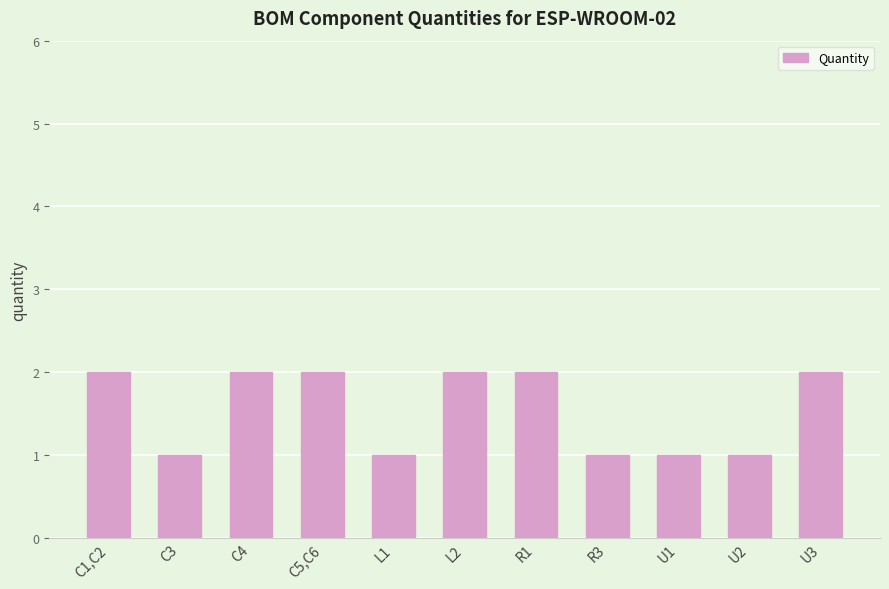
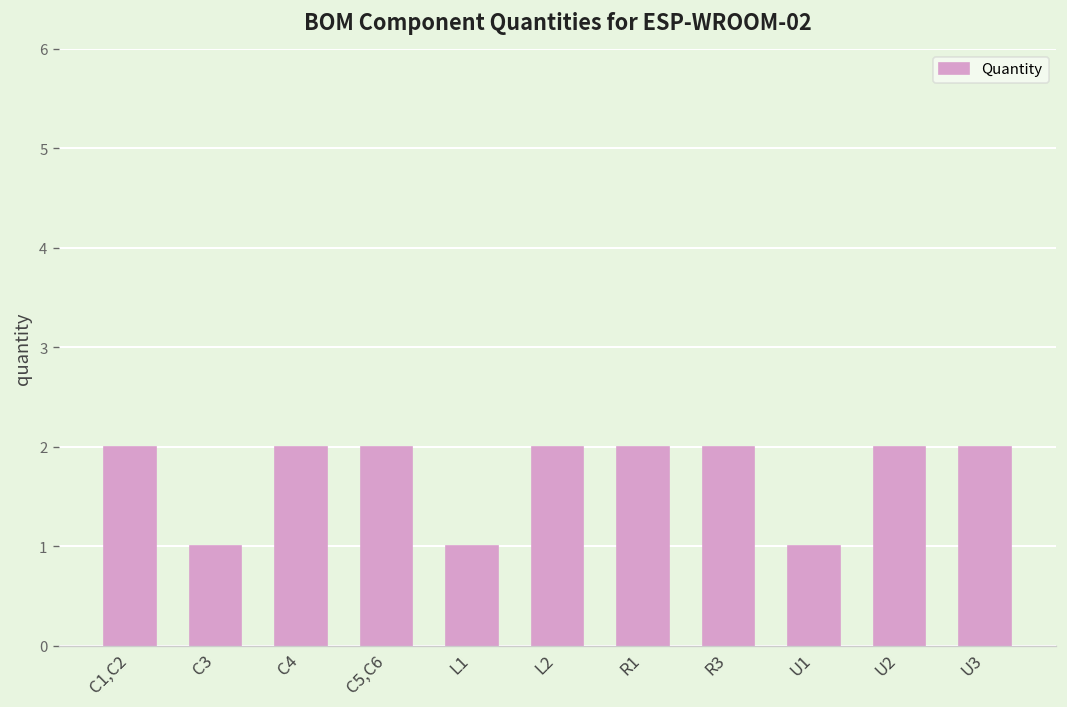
R3: 1 -> 2
U2: 1 -> 2
